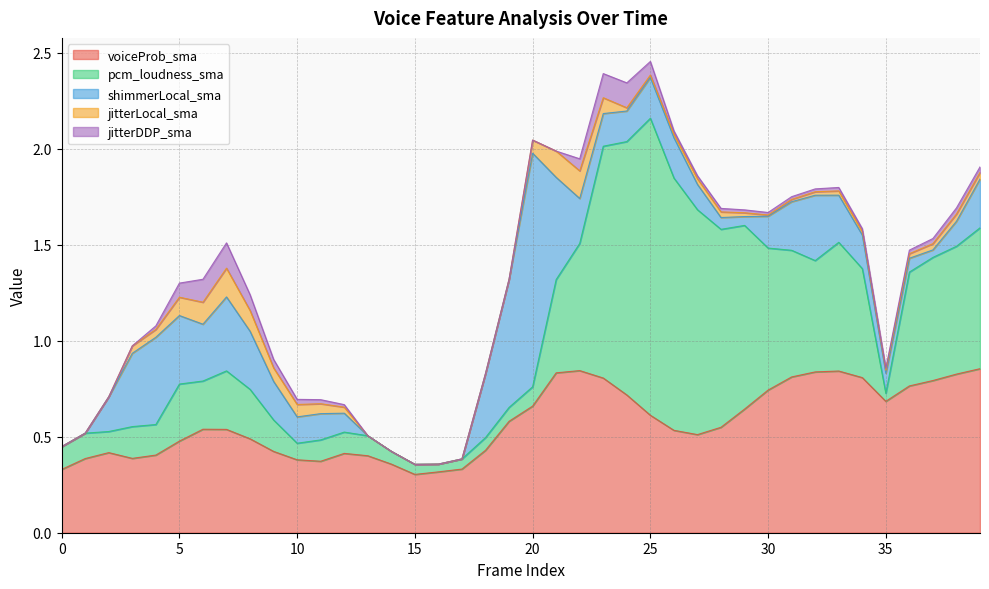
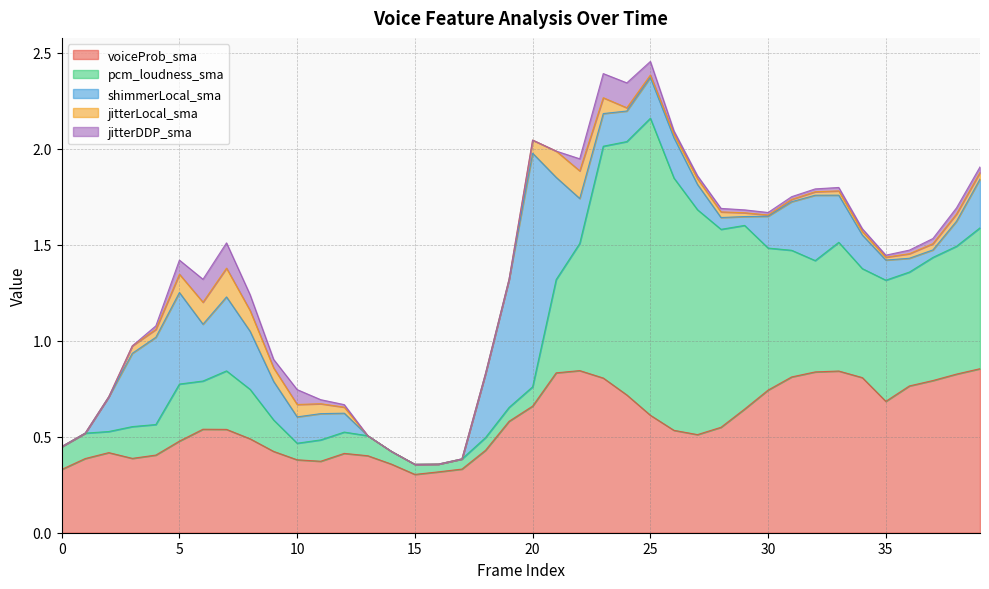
shimmerLocal_sma, 5: 0.36 -> 0.48
jitterDDP_sma, 10: 0.03 -> 0.08
pcm_loudness_sma, 35: 0.04 -> 0.63
